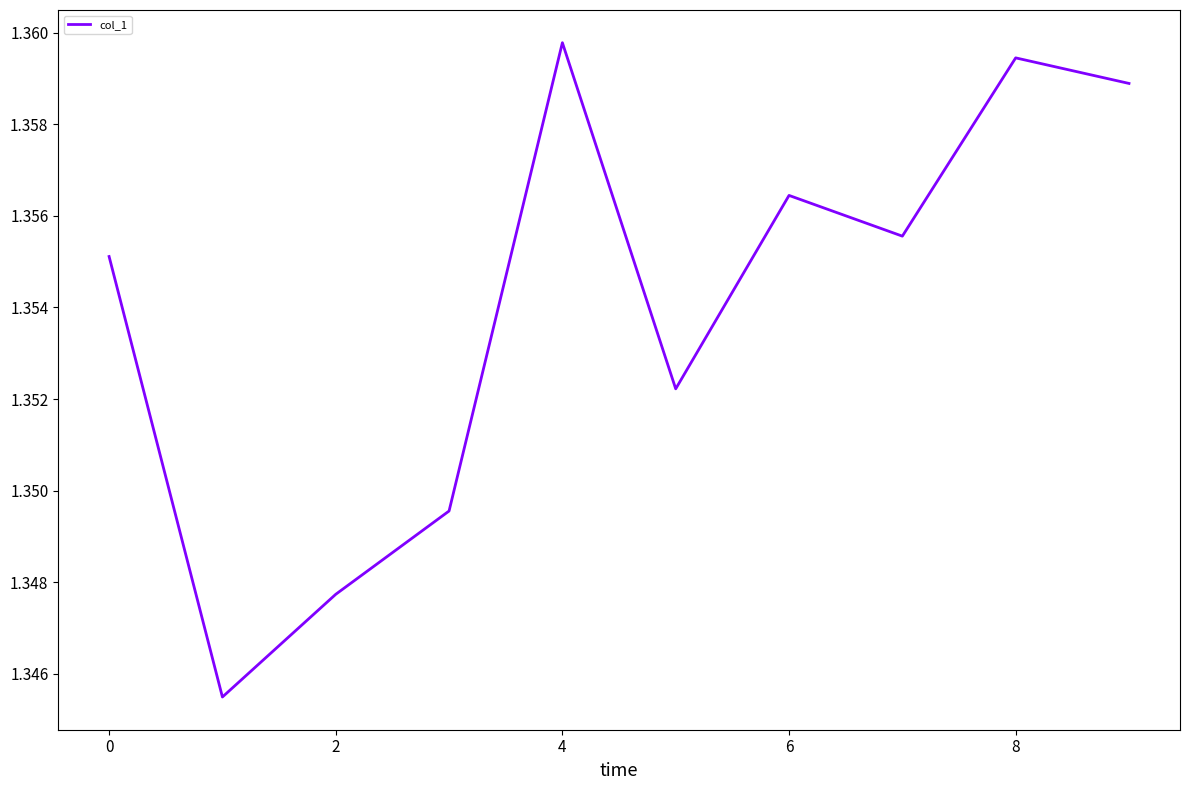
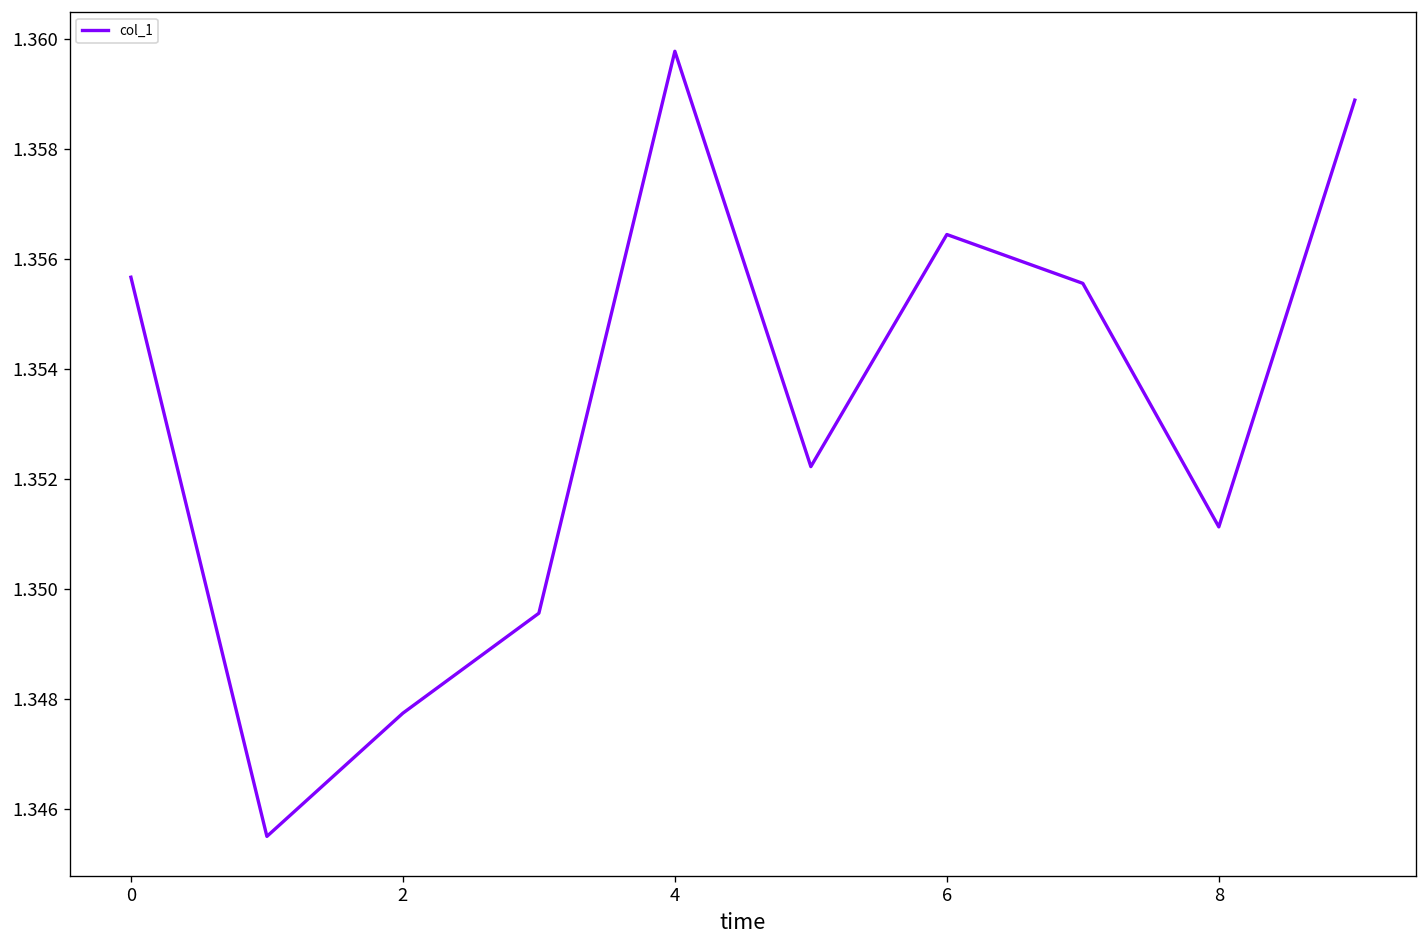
0: 1.3551 -> 1.3557
8: 1.3594 -> 1.3511
